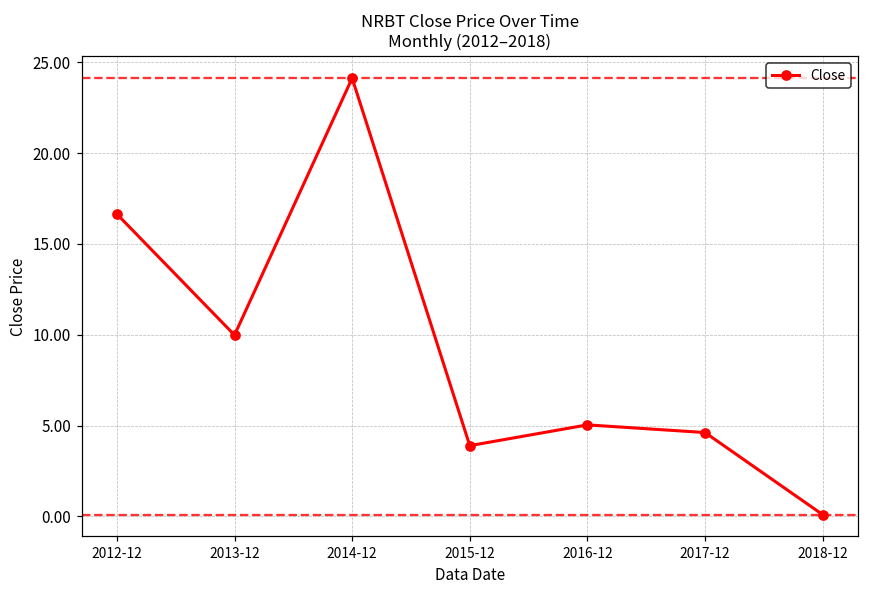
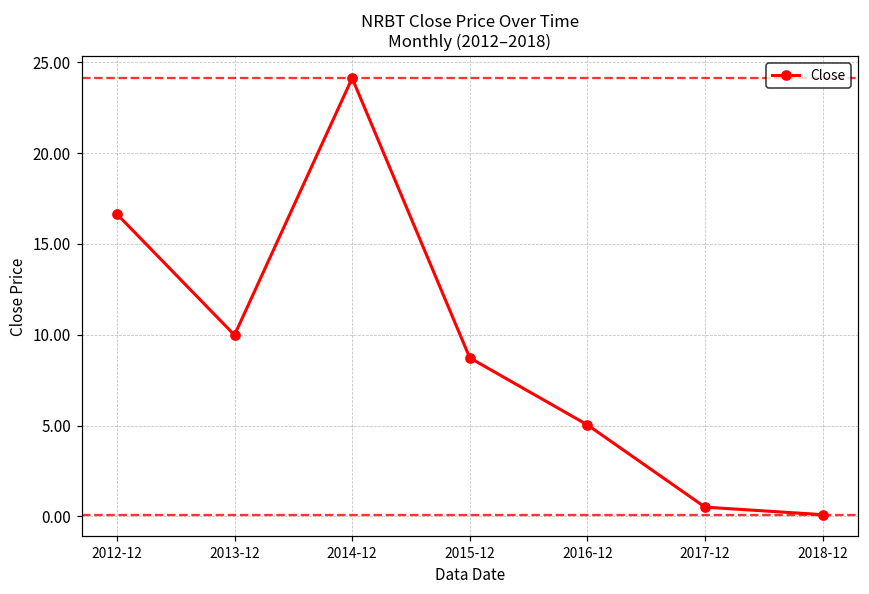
2015-12: 3.9 -> 8.7
2017-12: 4.6 -> 0.5
